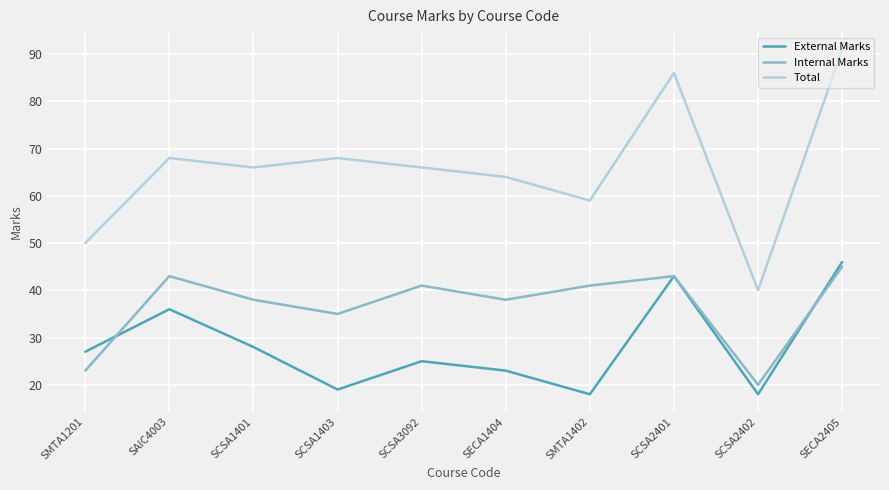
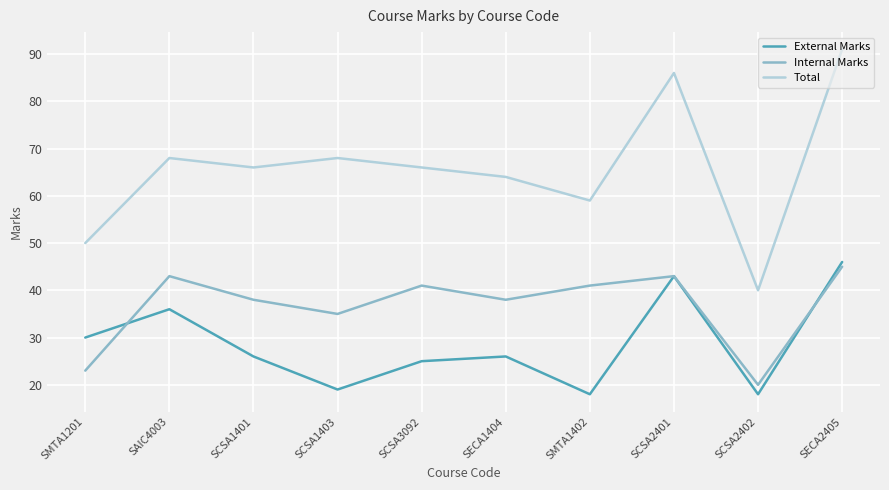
External Marks, SMTA1201: 27 -> 30
External Marks, SCSA1401: 28 -> 26
External Marks, SECA1404: 23 -> 26
